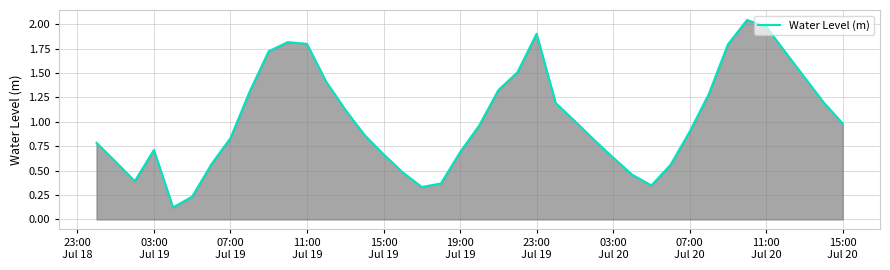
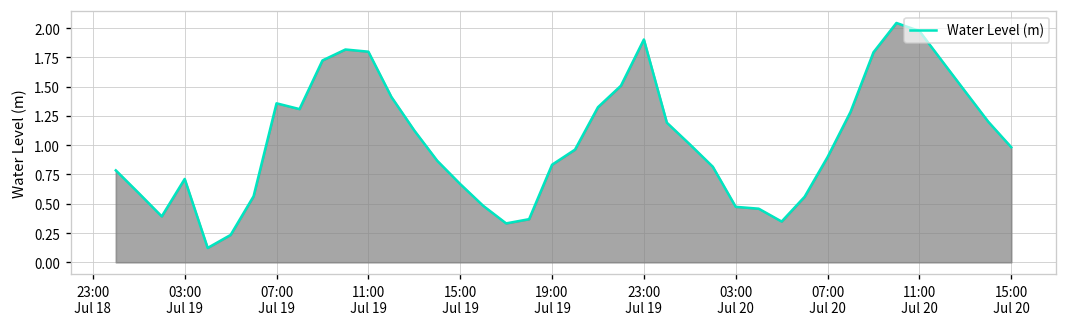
07:00 Jul 19: 0.8 -> 1.4
19:00 Jul 19: 0.7 -> 0.8
03:00 Jul 20: 0.6 -> 0.5
